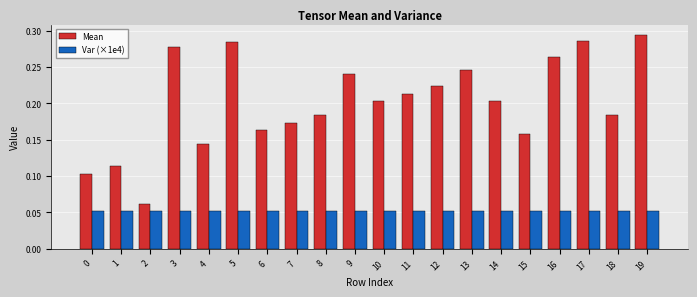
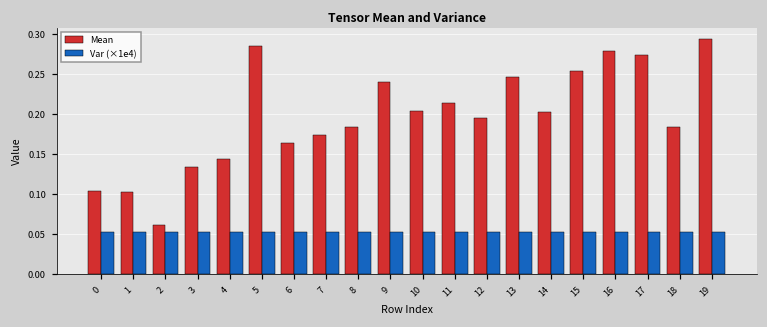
Mean, 1: 0.11 -> 0.10
Mean, 3: 0.28 -> 0.13
Mean, 12: 0.22 -> 0.20
Mean, 15: 0.16 -> 0.25
Mean, 16: 0.26 -> 0.28
Mean, 17: 0.29 -> 0.27
